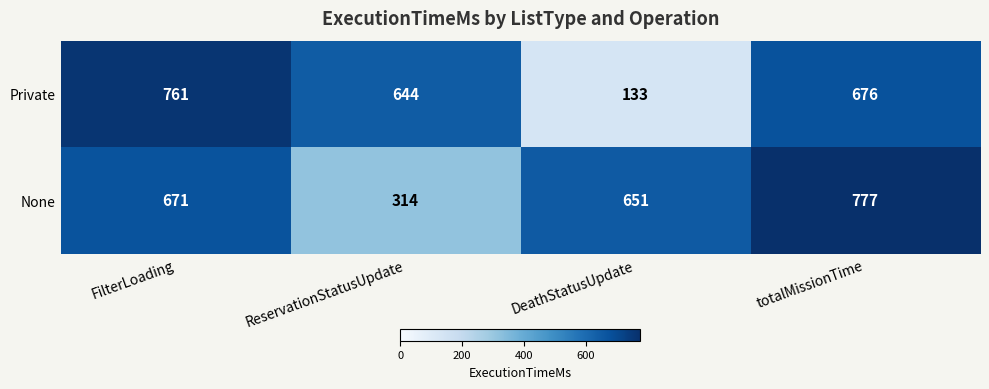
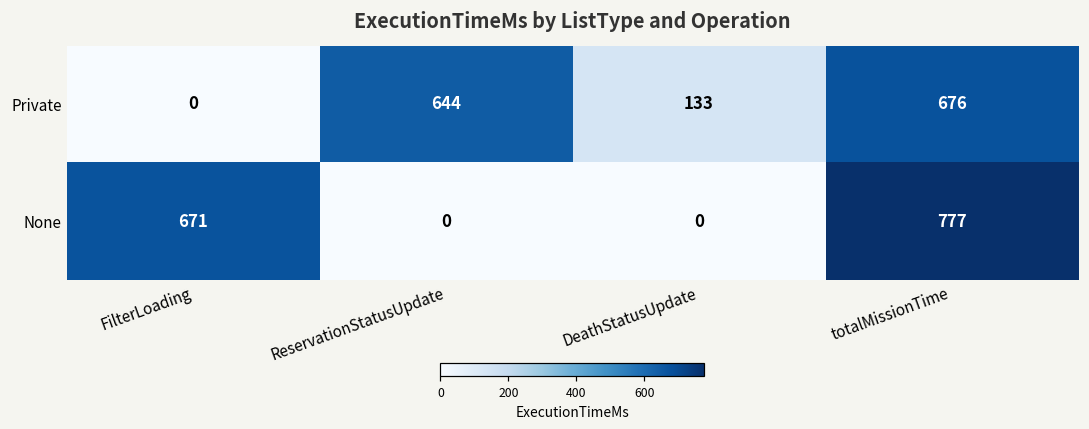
Private, FilterLoading: 761 -> 0
None, ReservationStatusUpdate: 314 -> 0
None, DeathStatusUpdate: 651 -> 0
